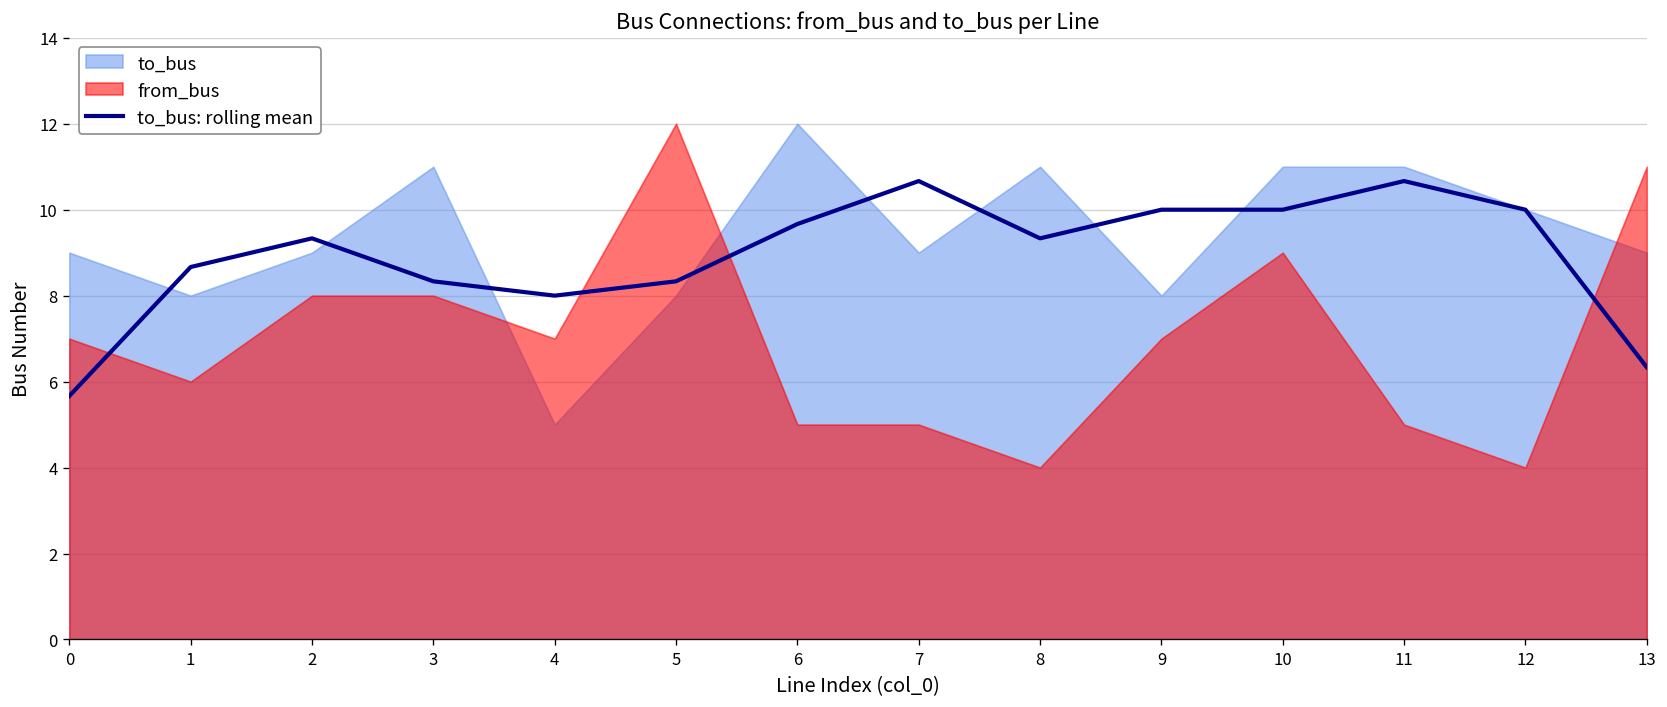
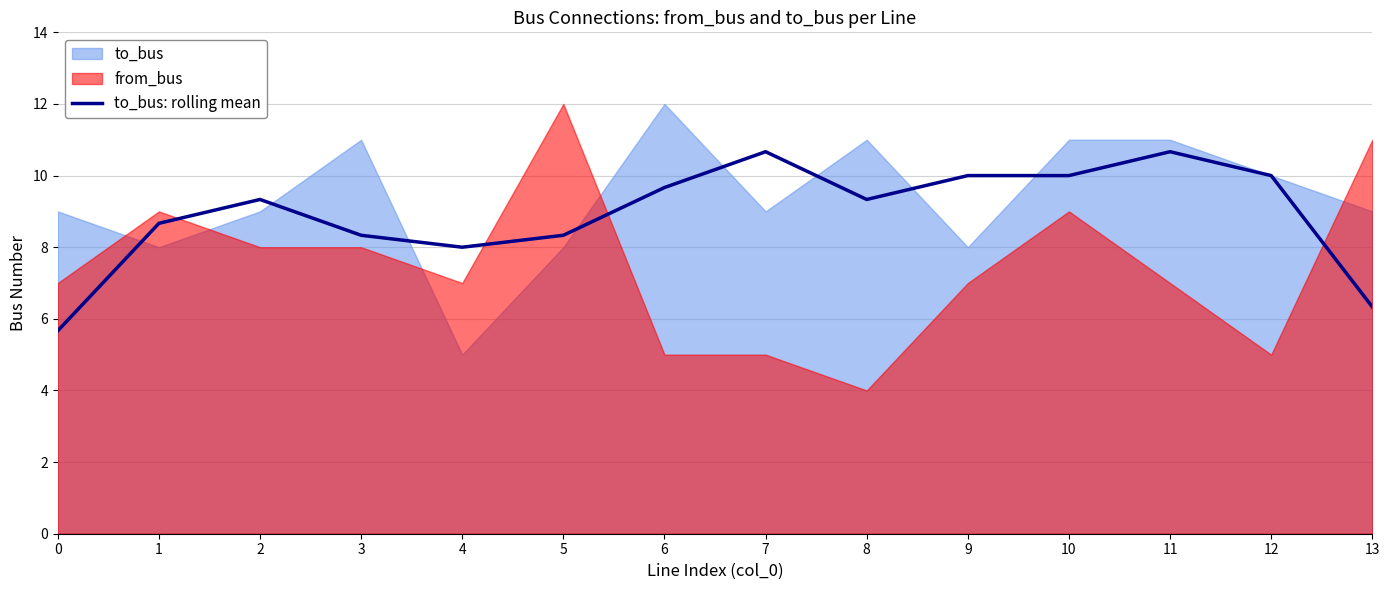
from_bus, 1: 6 -> 9
from_bus, 11: 5 -> 7
from_bus, 12: 4 -> 5
